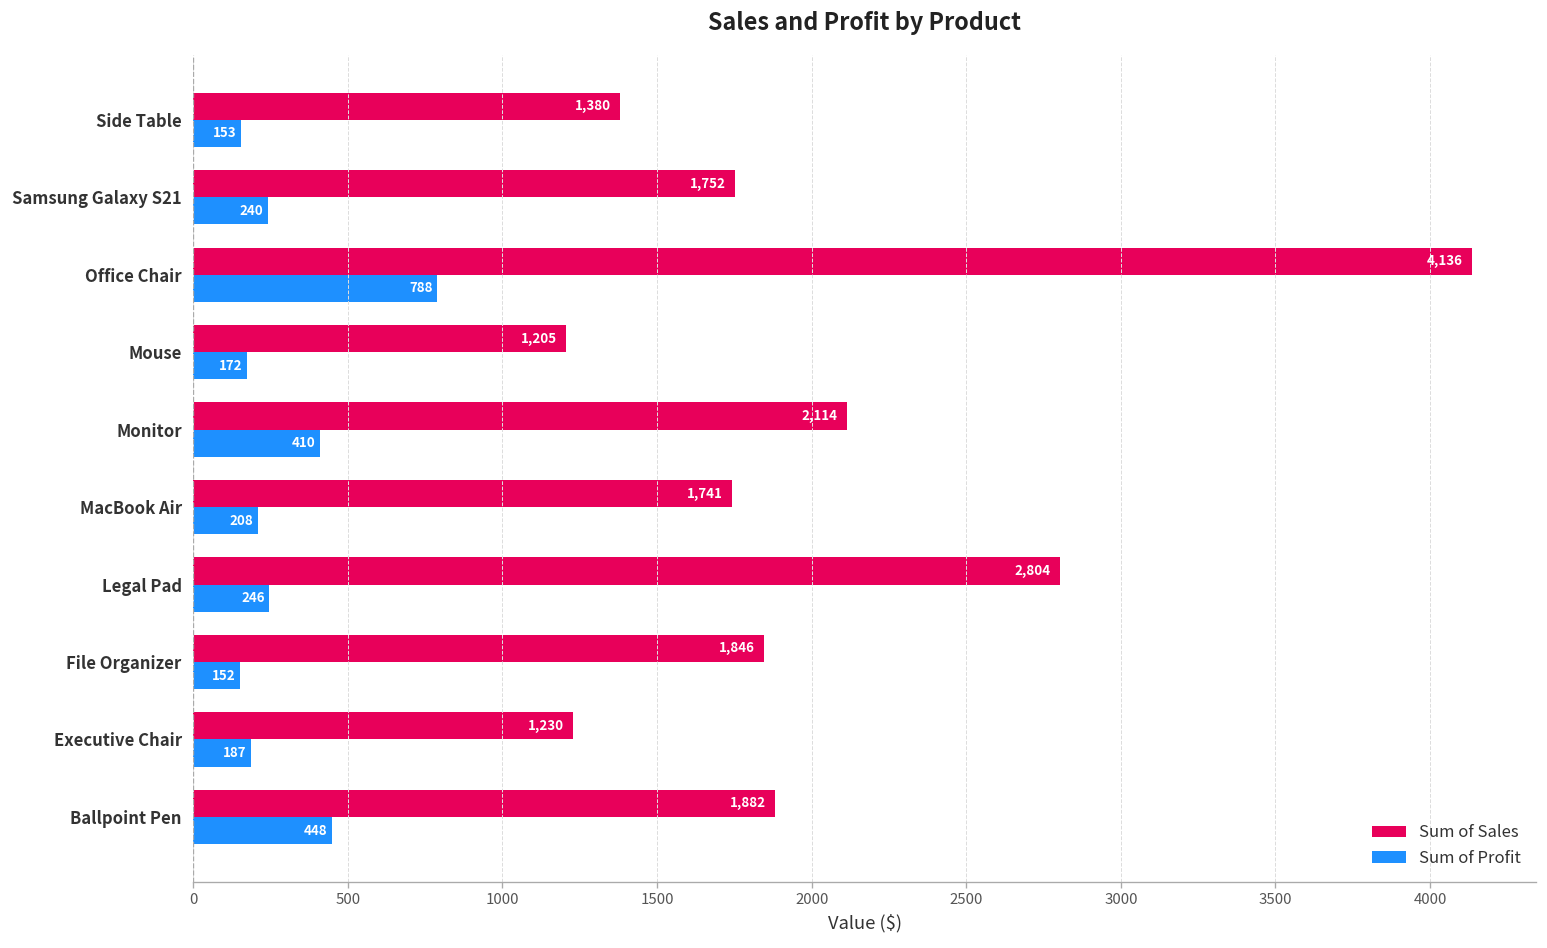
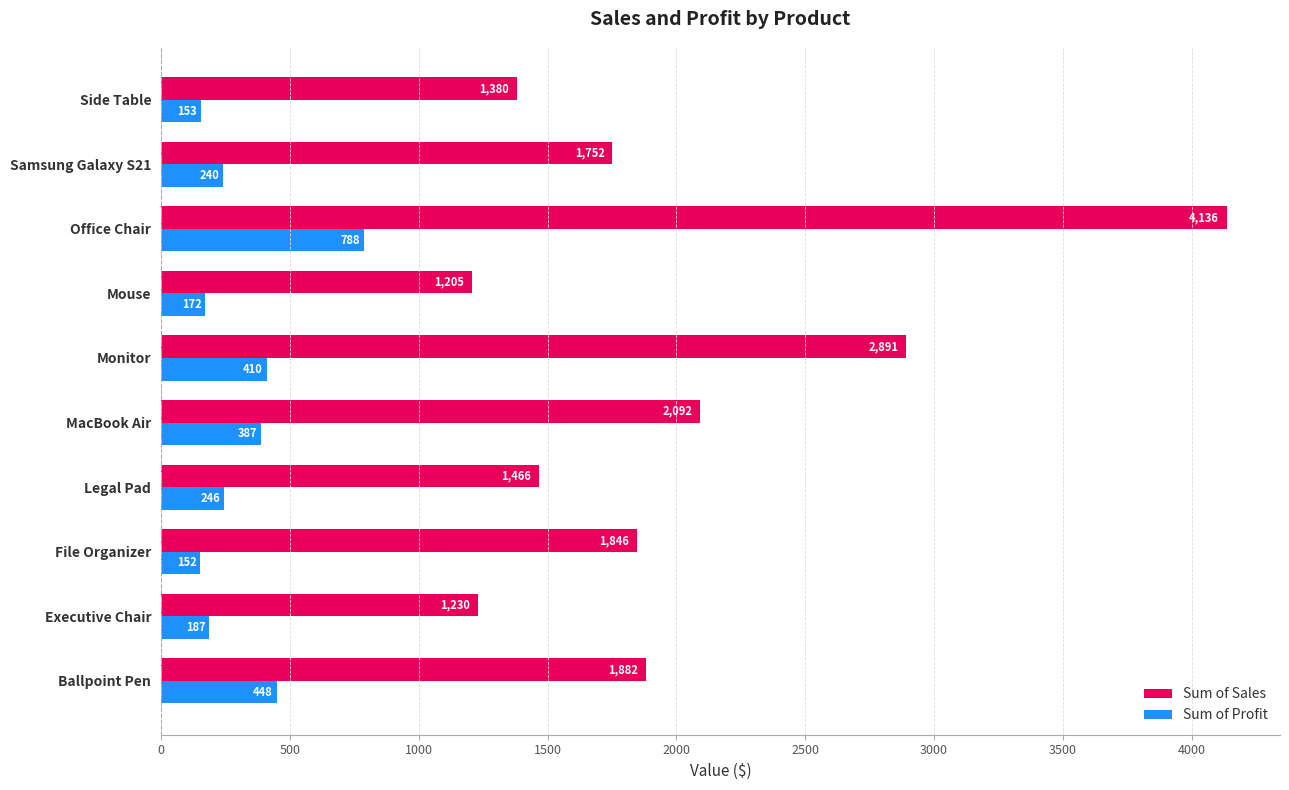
Sum of Sales, Monitor: 2,114 -> 2,891
Sum of Sales, MacBook Air: 1,741 -> 2,092
Sum of Profit, MacBook Air: 208 -> 387
Sum of Sales, Legal Pad: 2,804 -> 1,466
